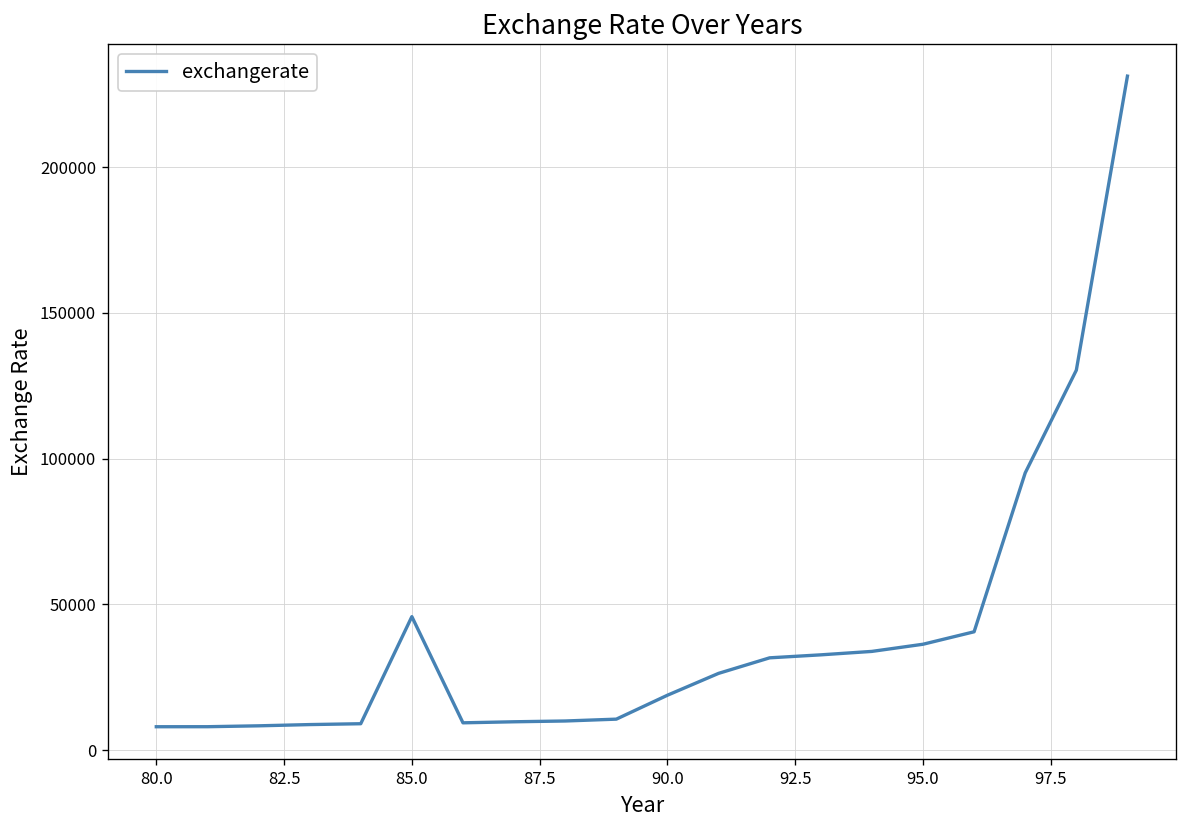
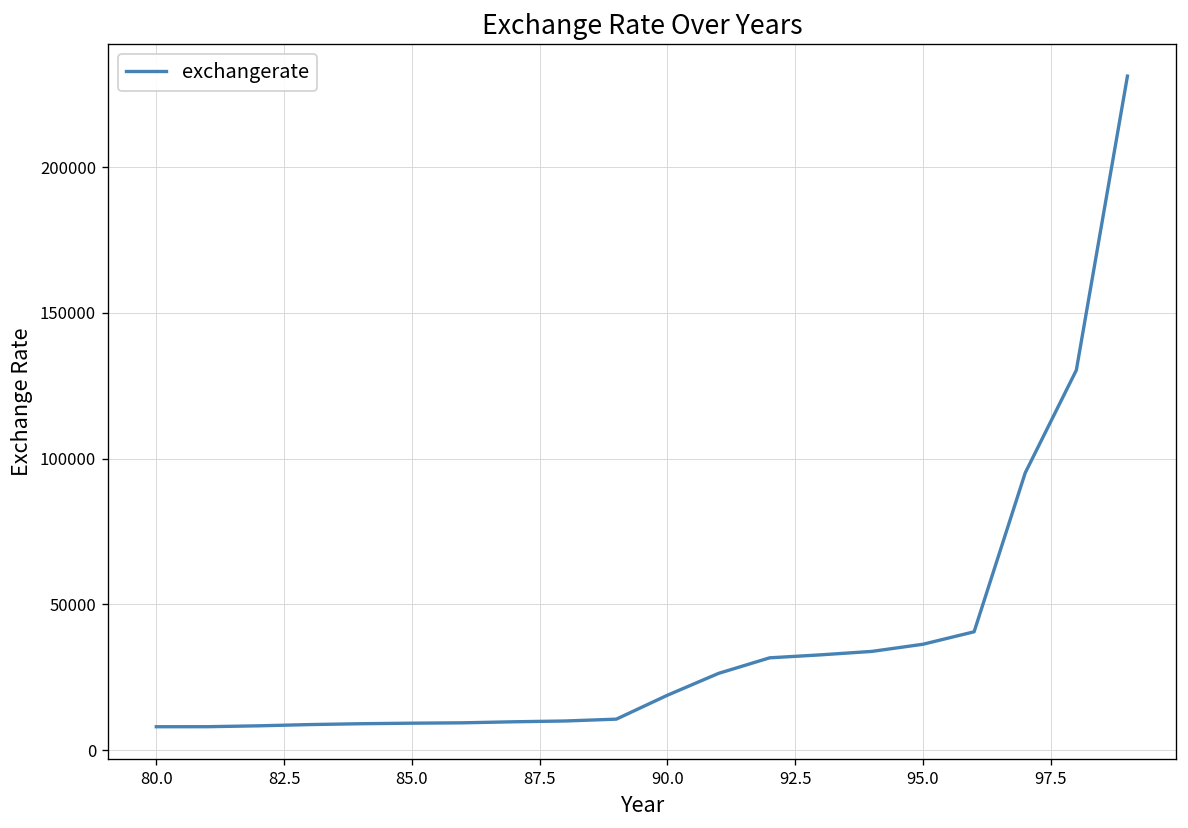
85.0: 46000 -> 9000
